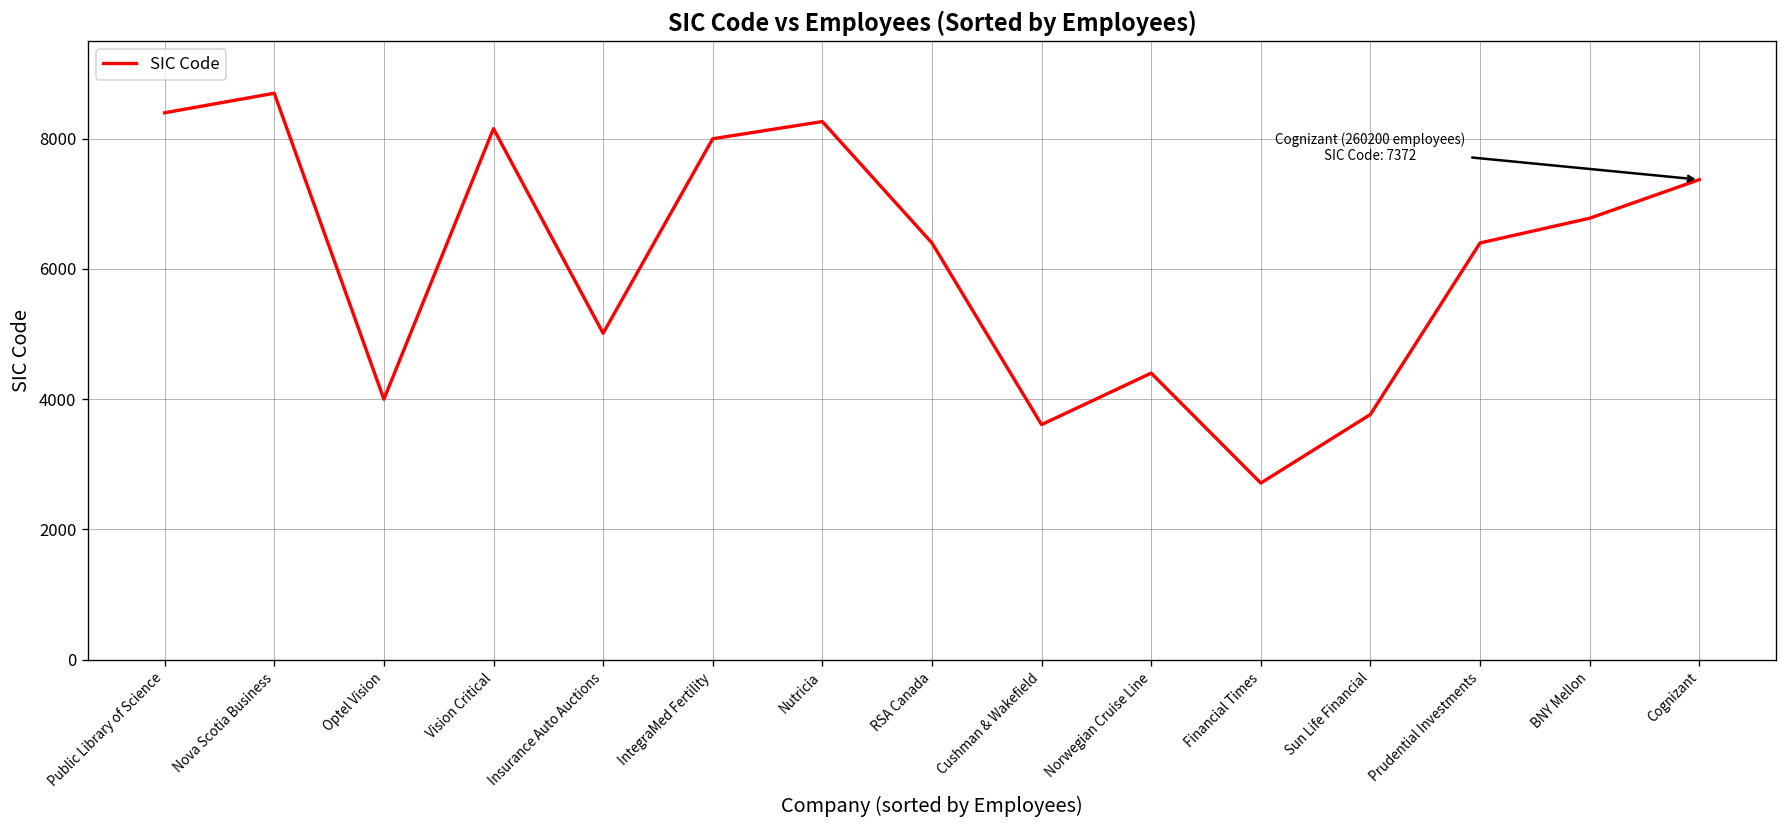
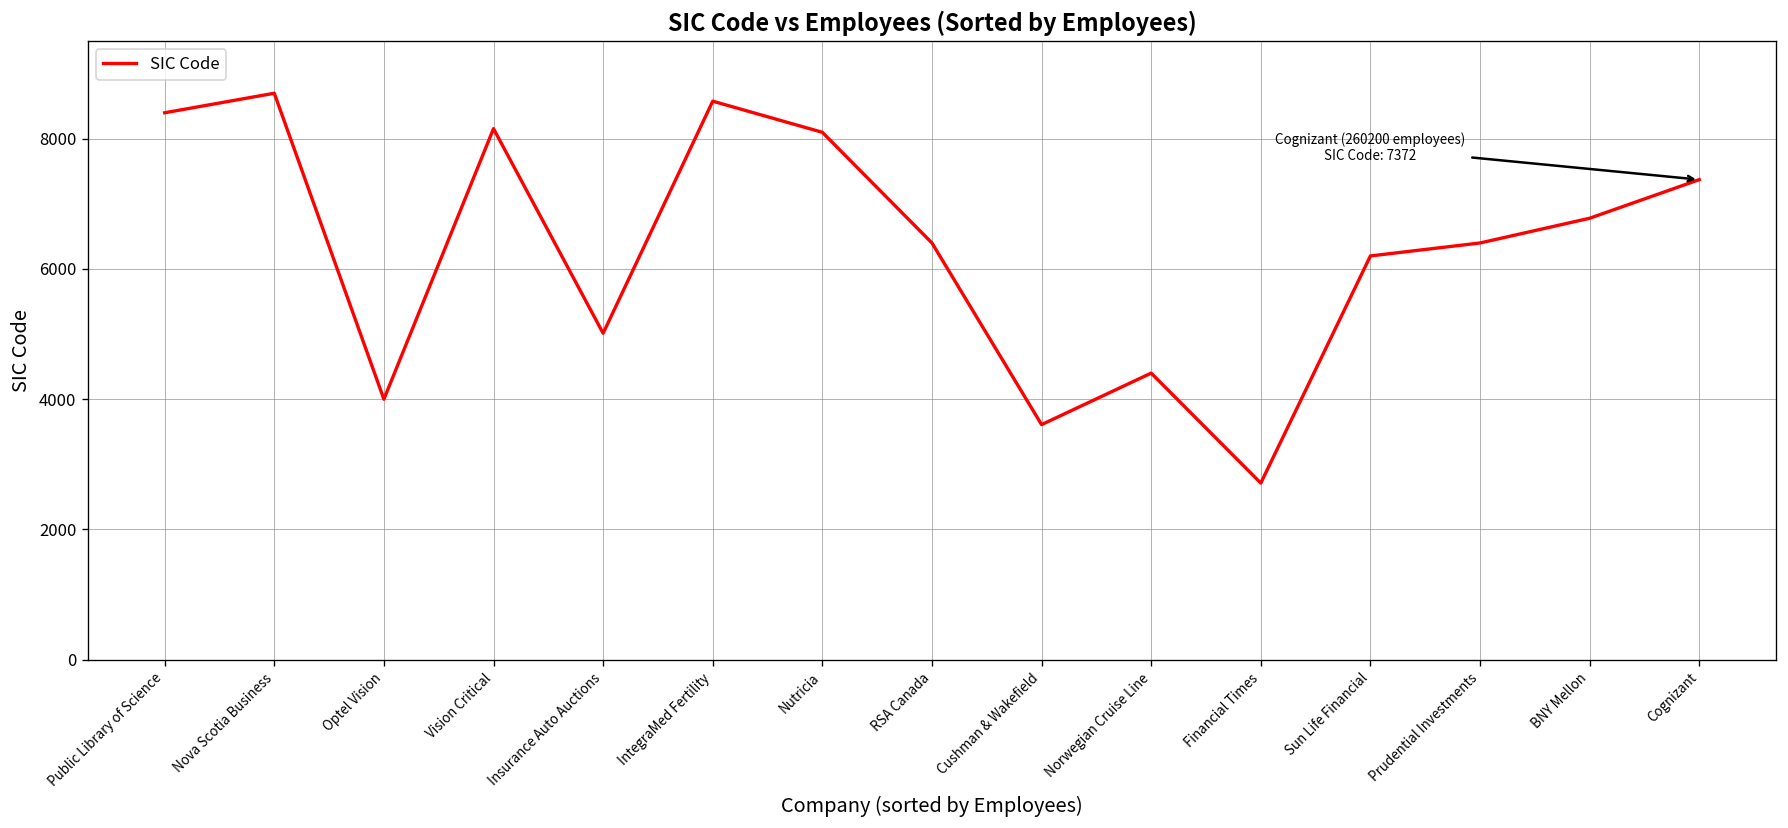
IntegraMed Fertility: 8000 -> 8600
Nutricia: 8300 -> 8100
Sun Life Financial: 3800 -> 6200
